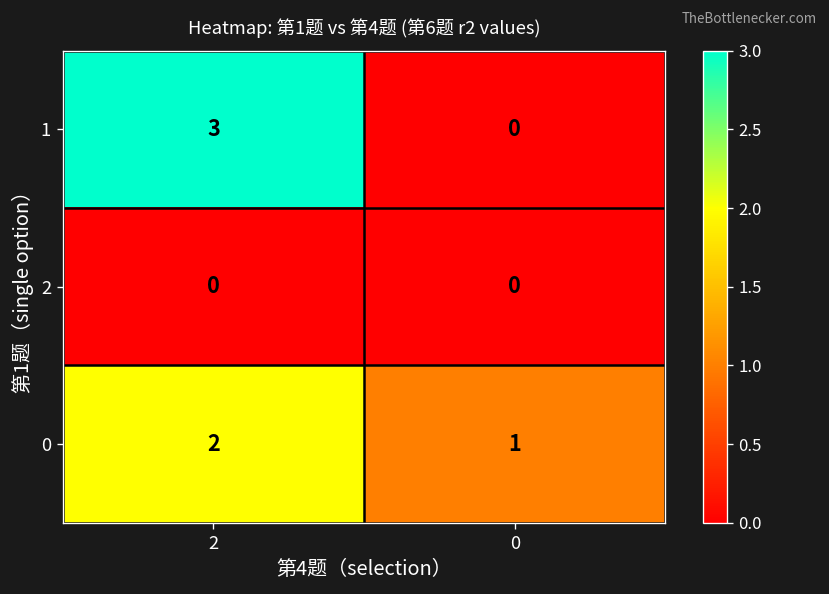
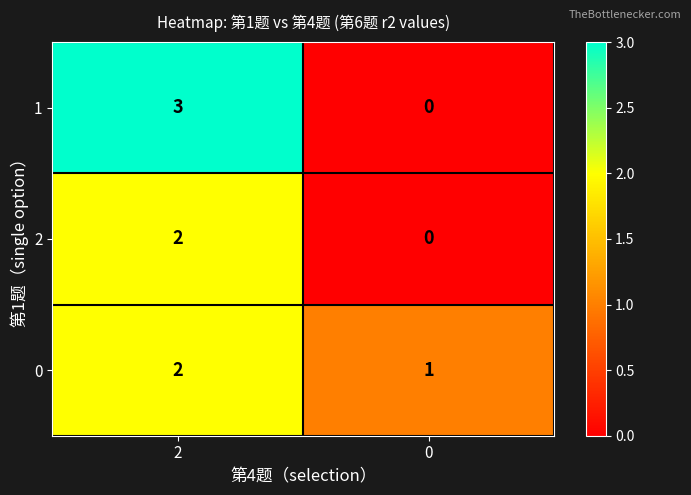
2, 2: 0 -> 2
